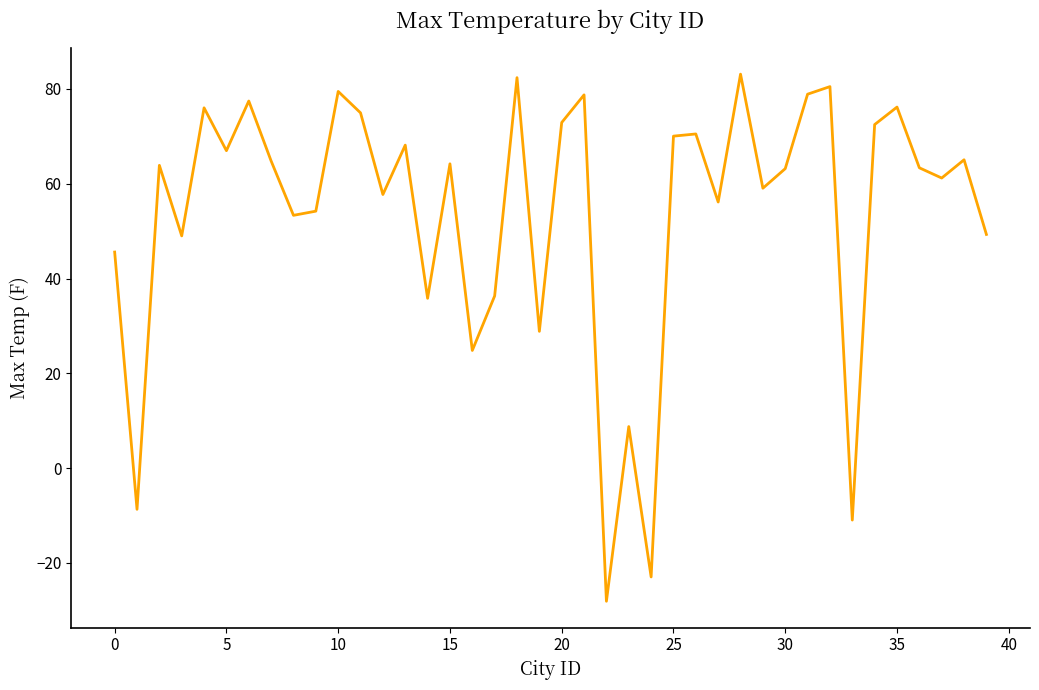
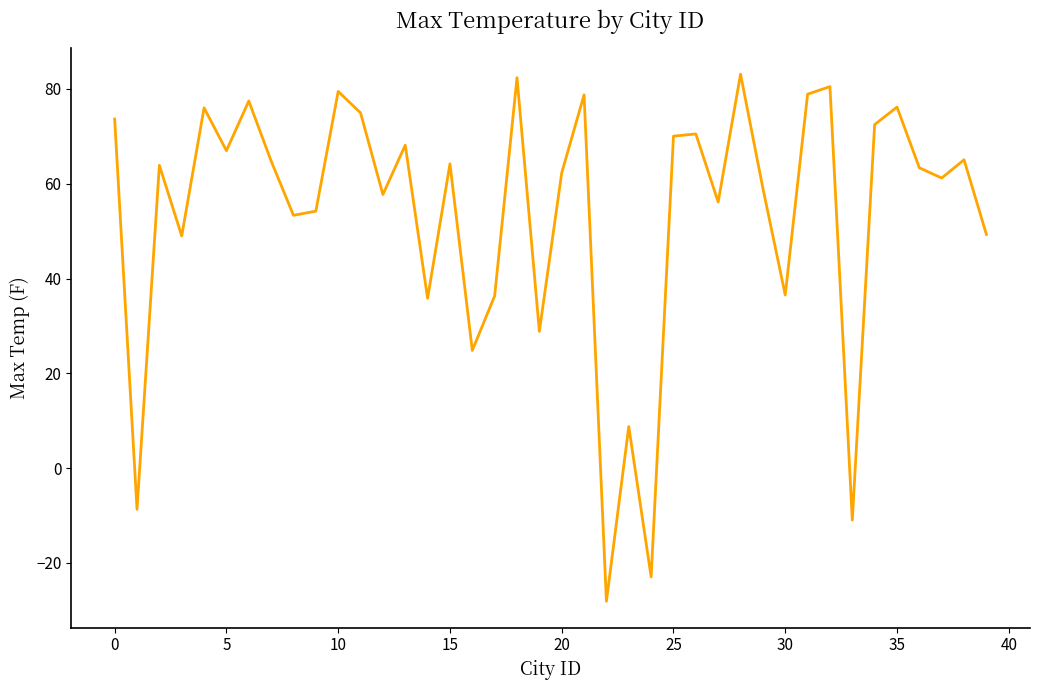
0: 46 -> 74
20: 73 -> 62
30: 63 -> 37
